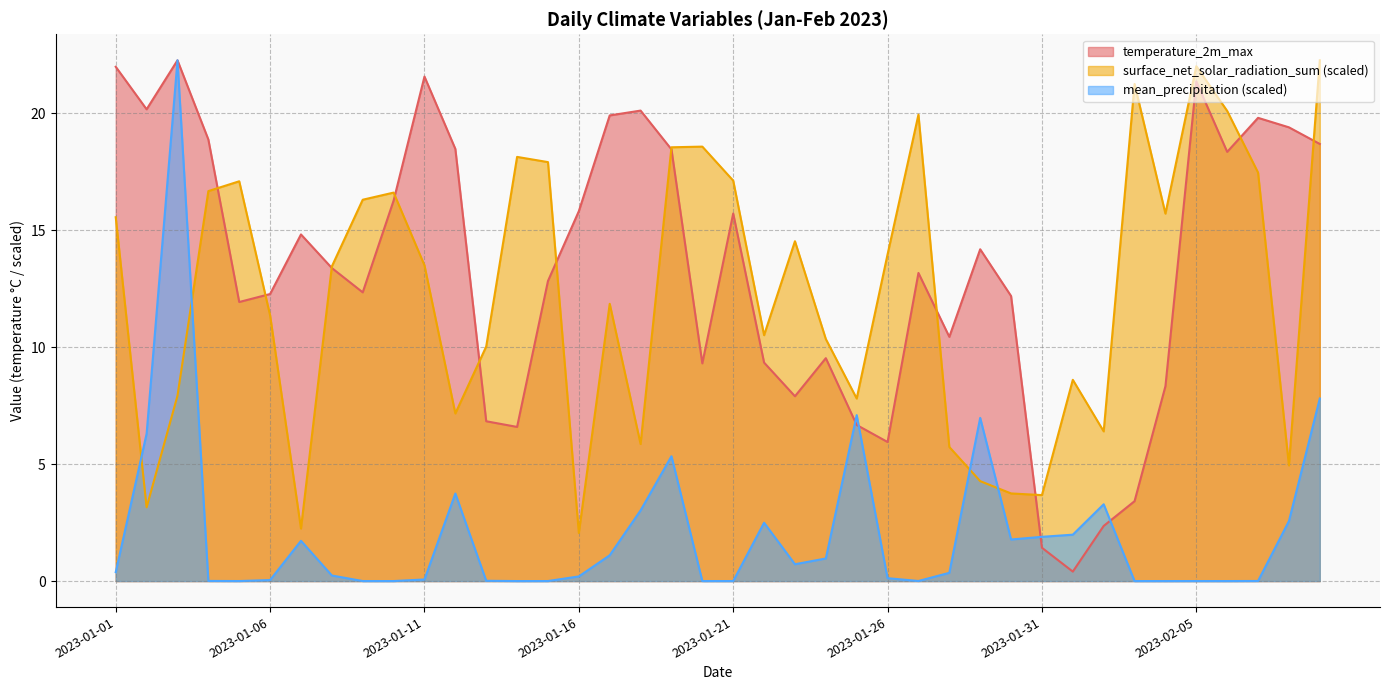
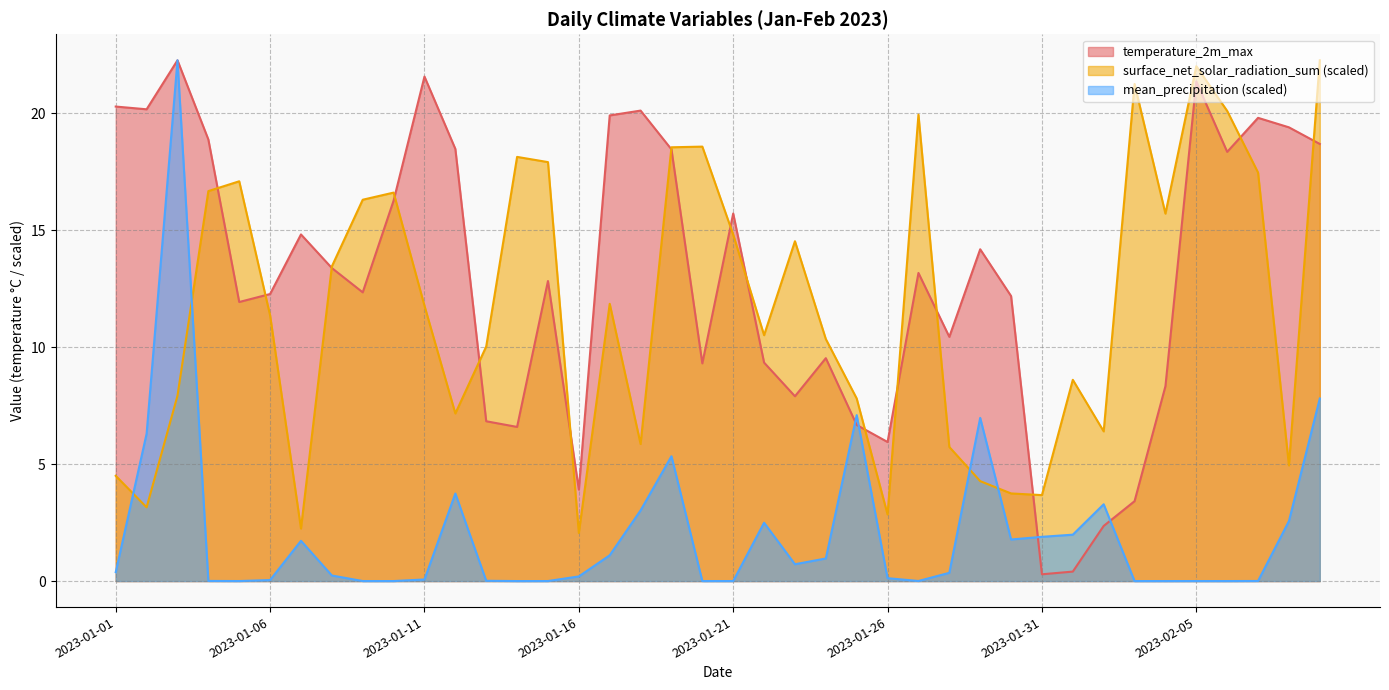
temperature_2m_max, 2023-01-01: 22.0 -> 20.3
surface_net_solar_radiation_sum (scaled), 2023-01-01: 15.6 -> 4.5
surface_net_solar_radiation_sum (scaled), 2023-01-11: 13.5 -> 11.8
temperature_2m_max, 2023-01-16: 15.8 -> 3.9
surface_net_solar_radiation_sum (scaled), 2023-01-21: 17.1 -> 14.8
surface_net_solar_radiation_sum (scaled), 2023-01-26: 14.0 -> 2.8
temperature_2m_max, 2023-01-31: 1.4 -> 0.3
